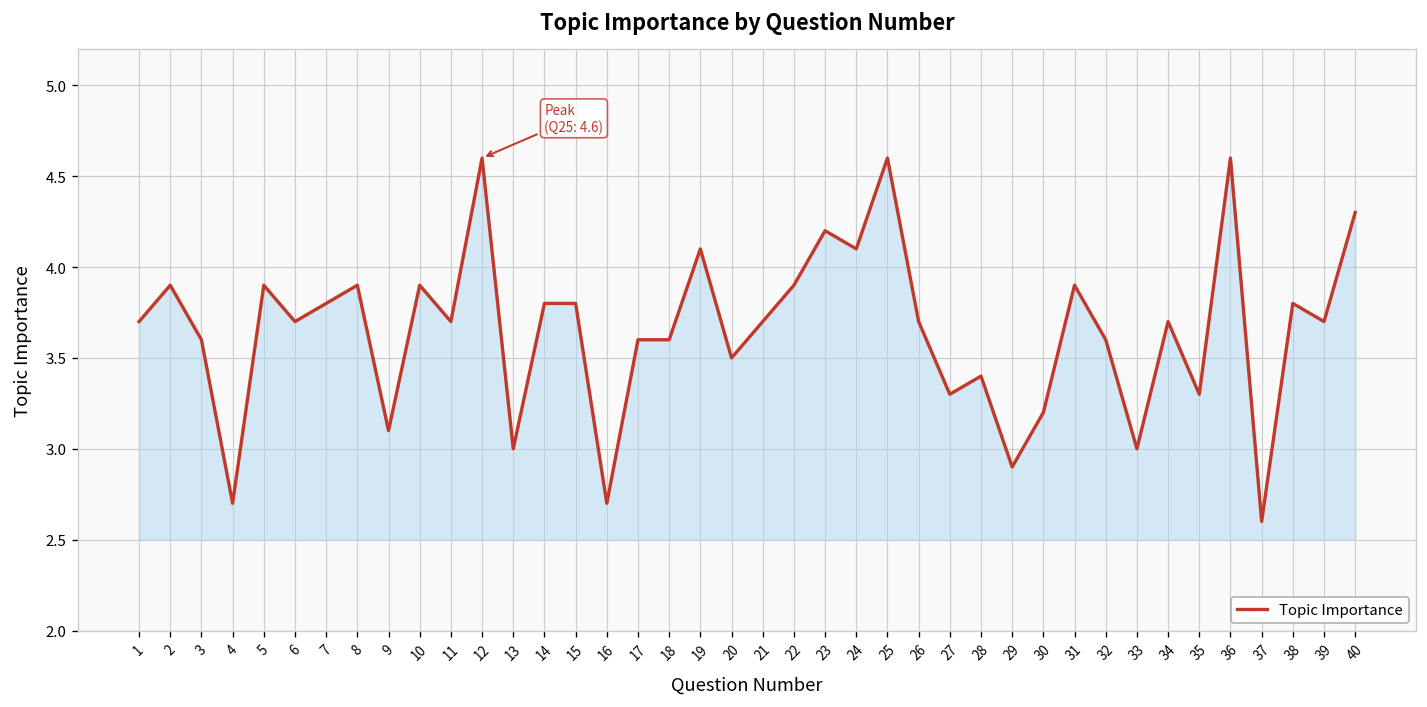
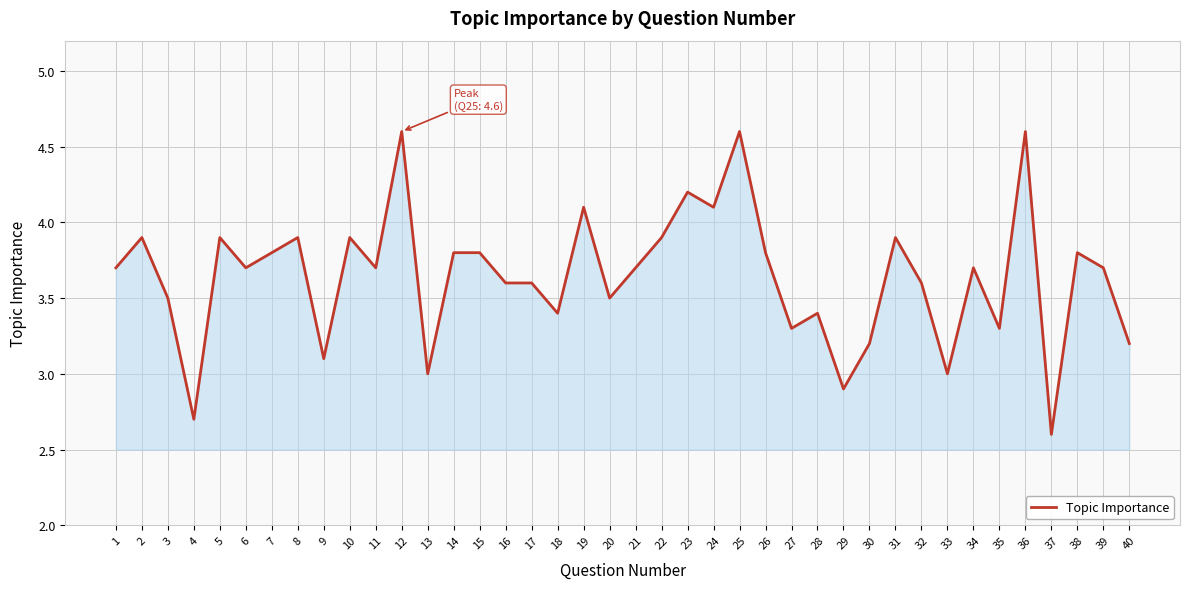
3: 3.6 -> 3.5
16: 2.7 -> 3.6
18: 3.6 -> 3.4
26: 3.7 -> 3.8
40: 4.3 -> 3.2
